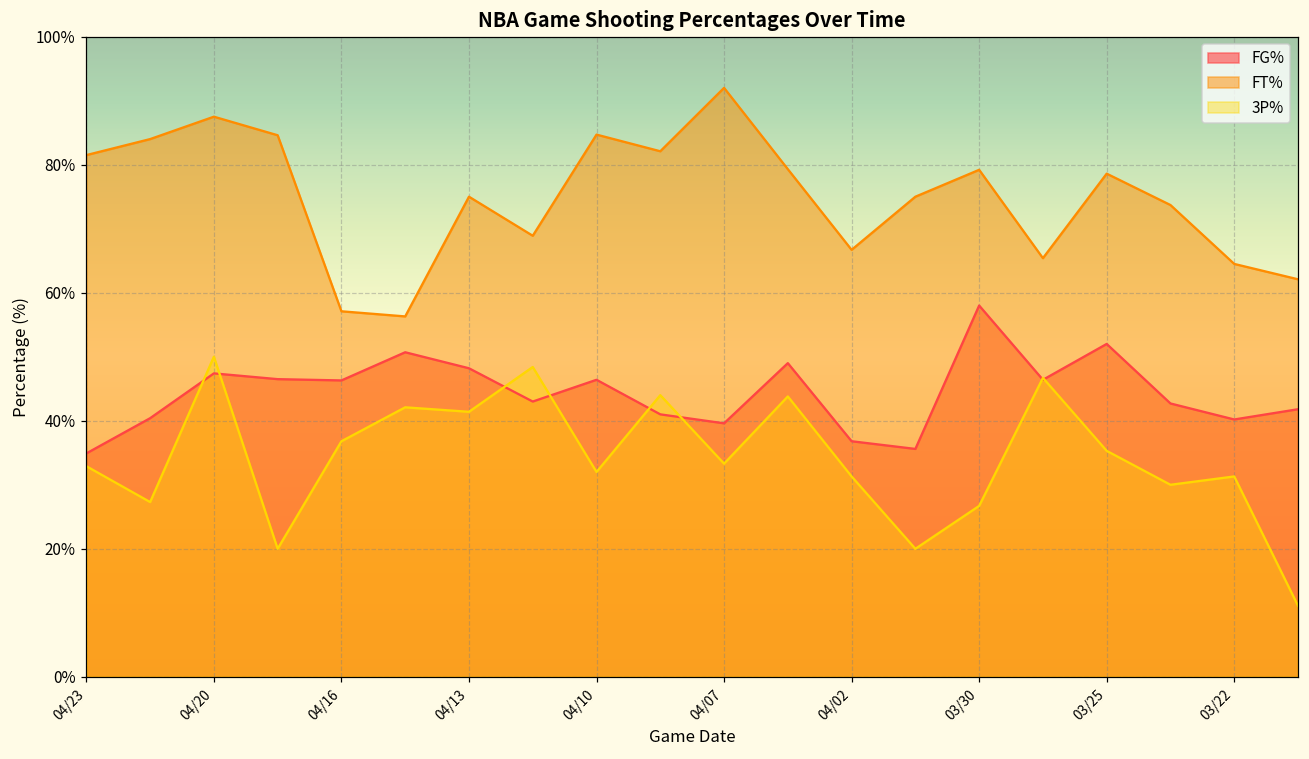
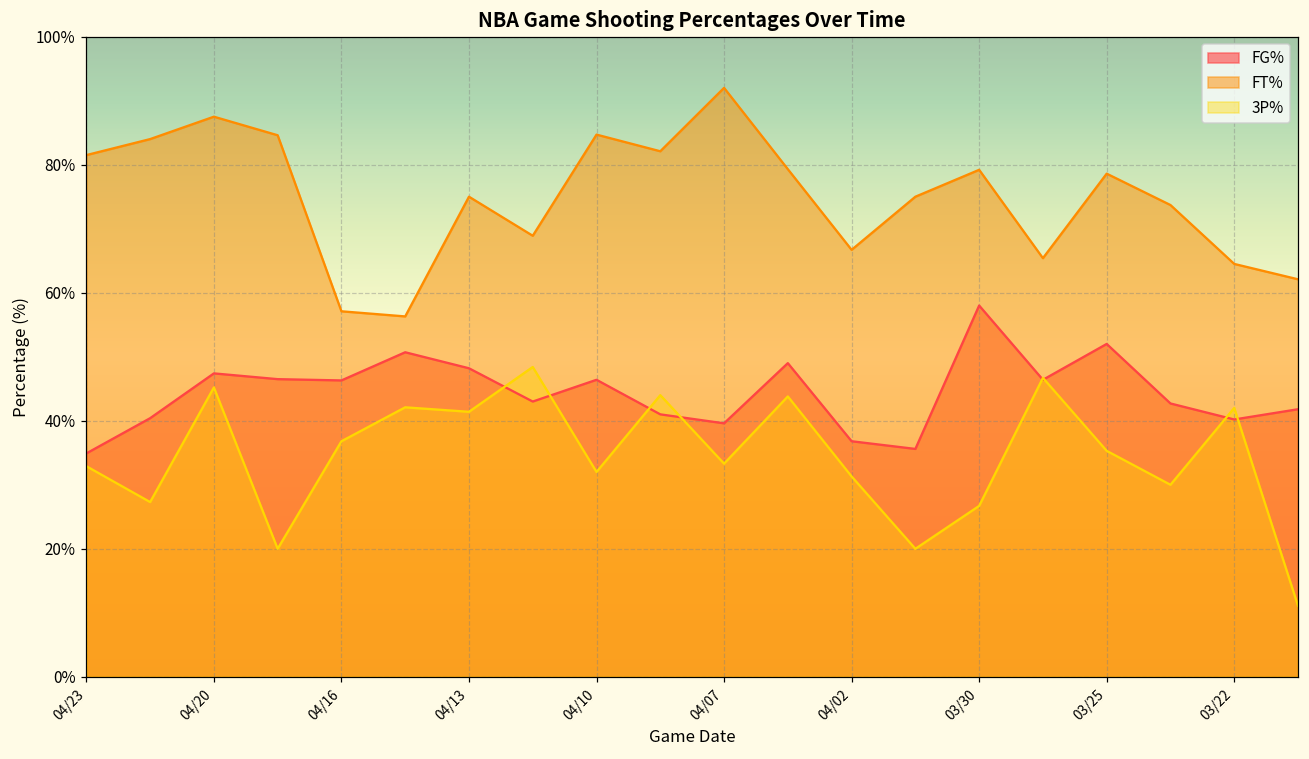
3P%, 04/20: 50% -> 45%
3P%, 03/22: 31% -> 42%
